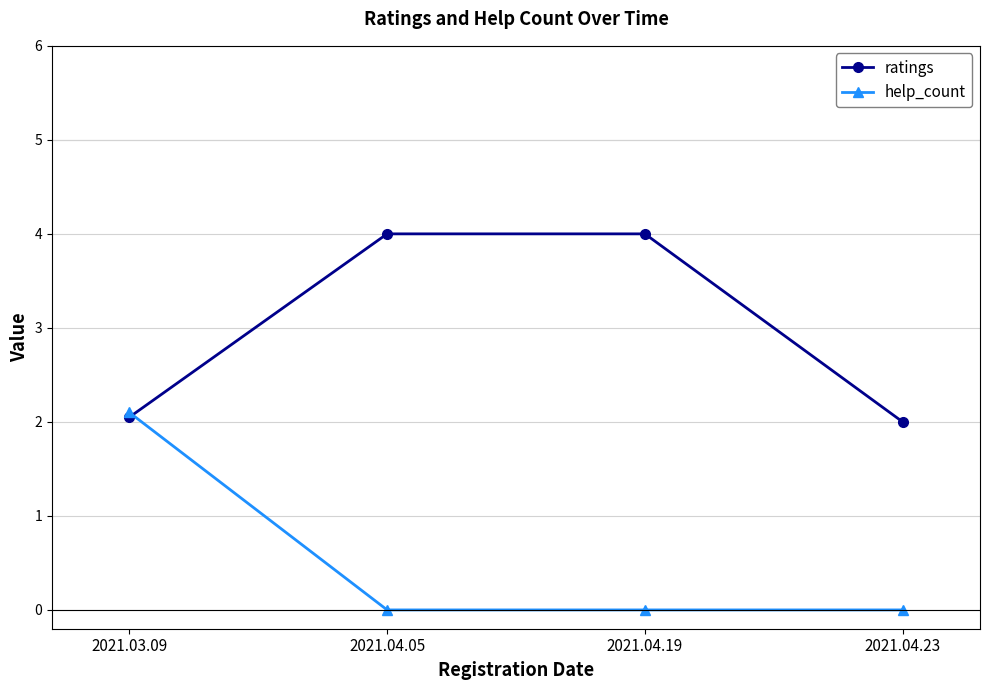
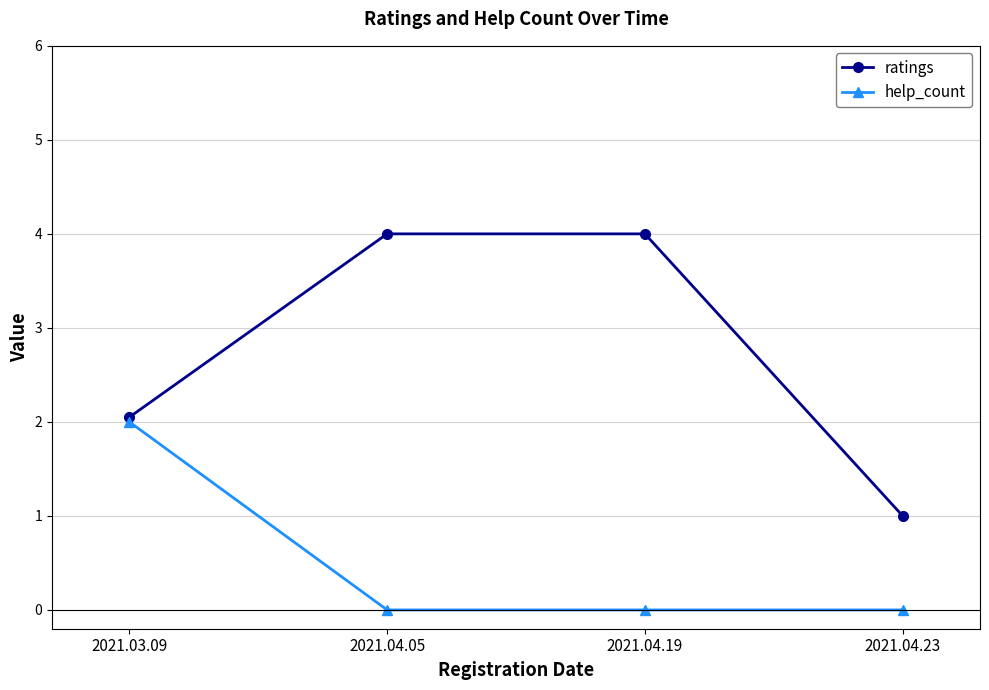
help_count, 2021.03.09: 2.1 -> 2.0
ratings, 2021.04.23: 2 -> 1
